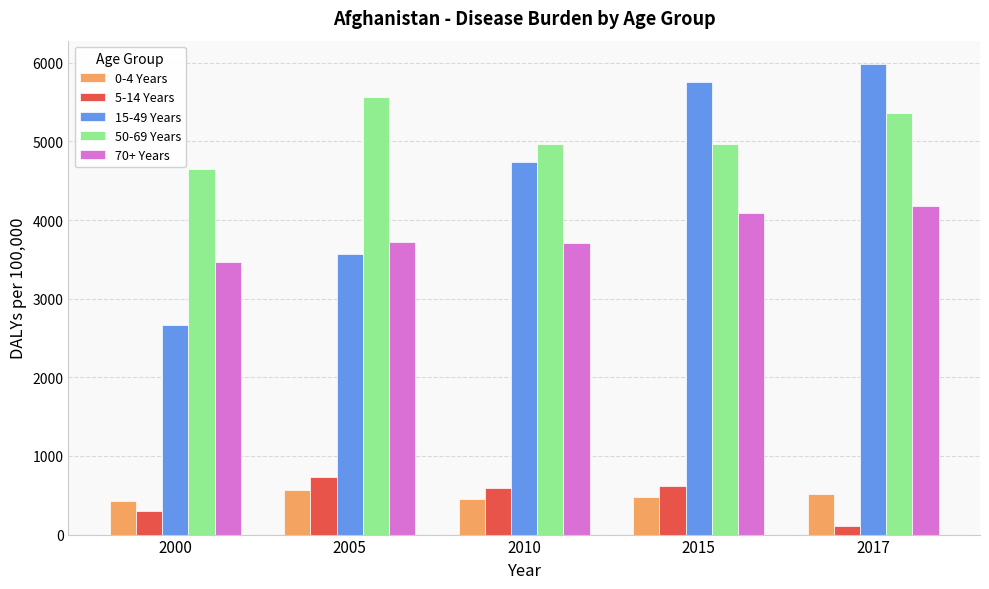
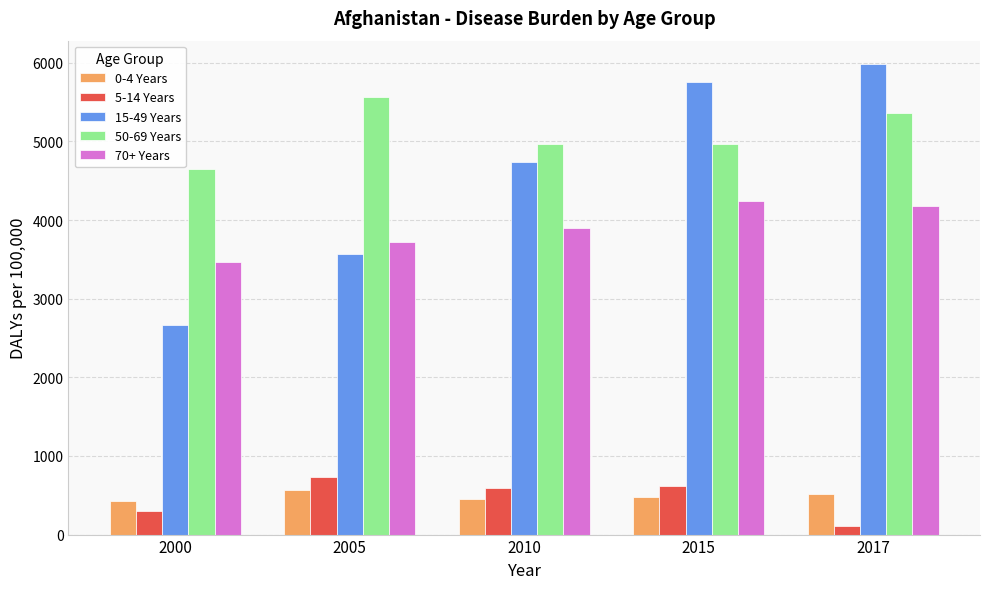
70+ Years, 2010: 3700 -> 3900
70+ Years, 2015: 4100 -> 4200
